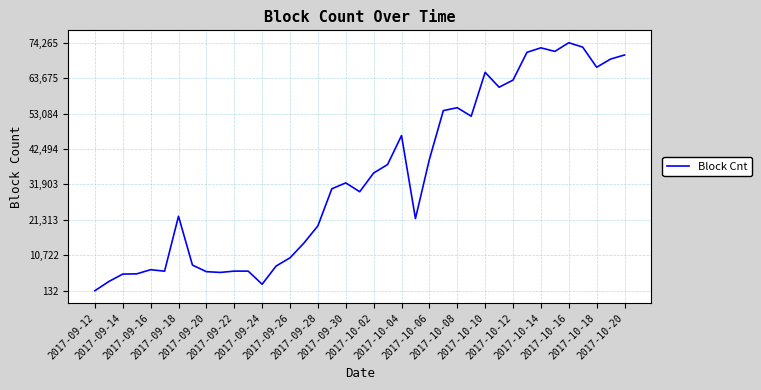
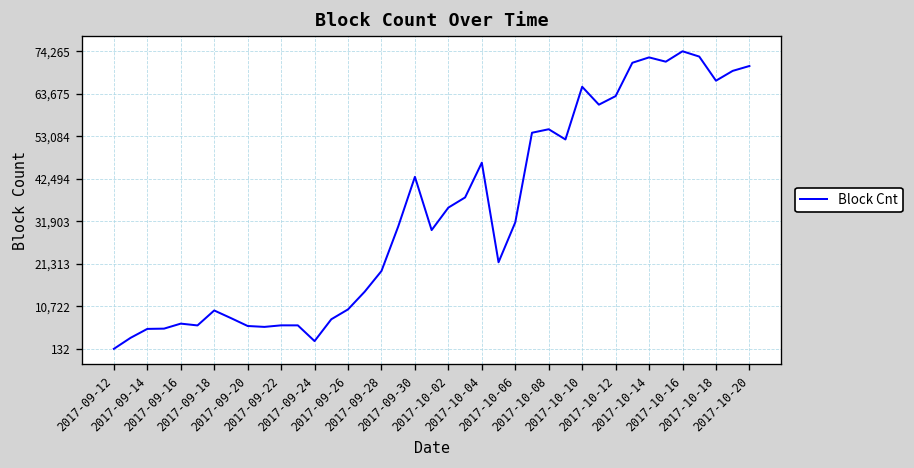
2017-09-18: 22,000 -> 10,000
2017-09-30: 32,000 -> 43,000
2017-10-06: 39,000 -> 32,000
